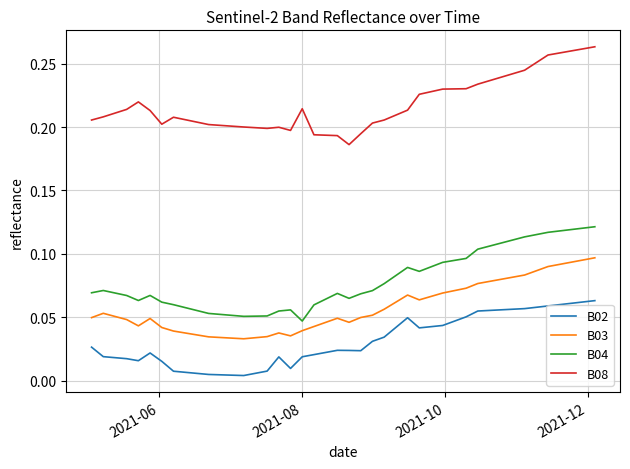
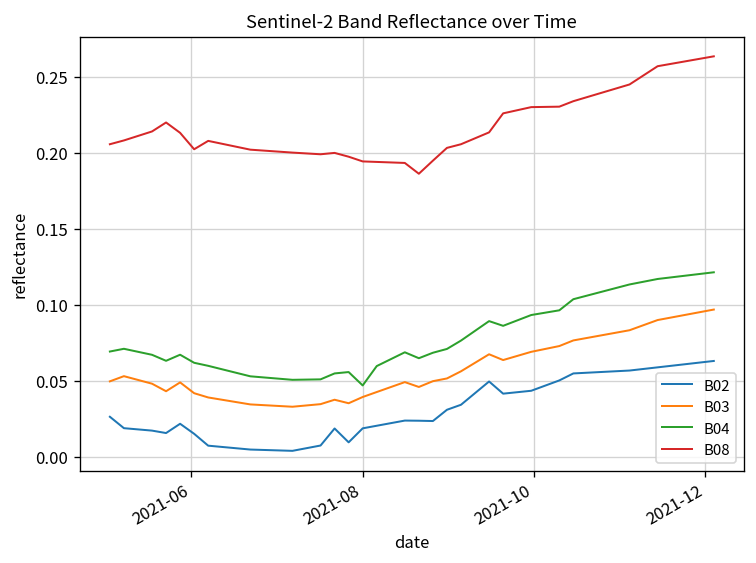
B08, 2021-08: 0.215 -> 0.194
